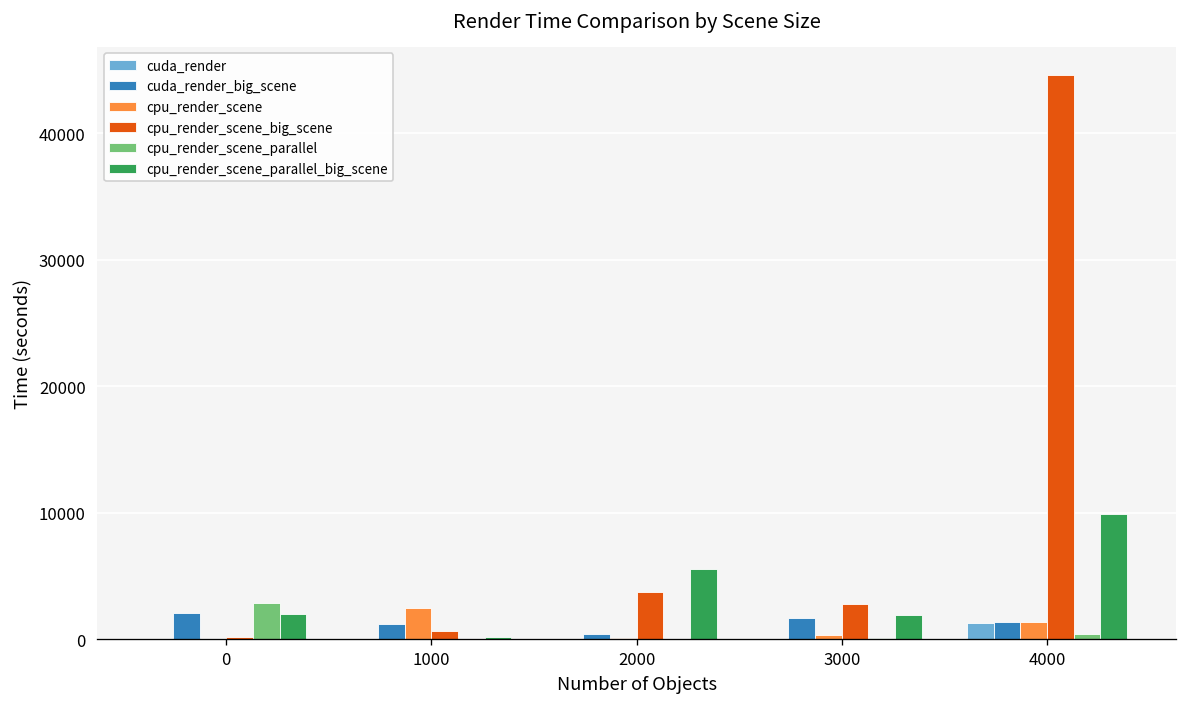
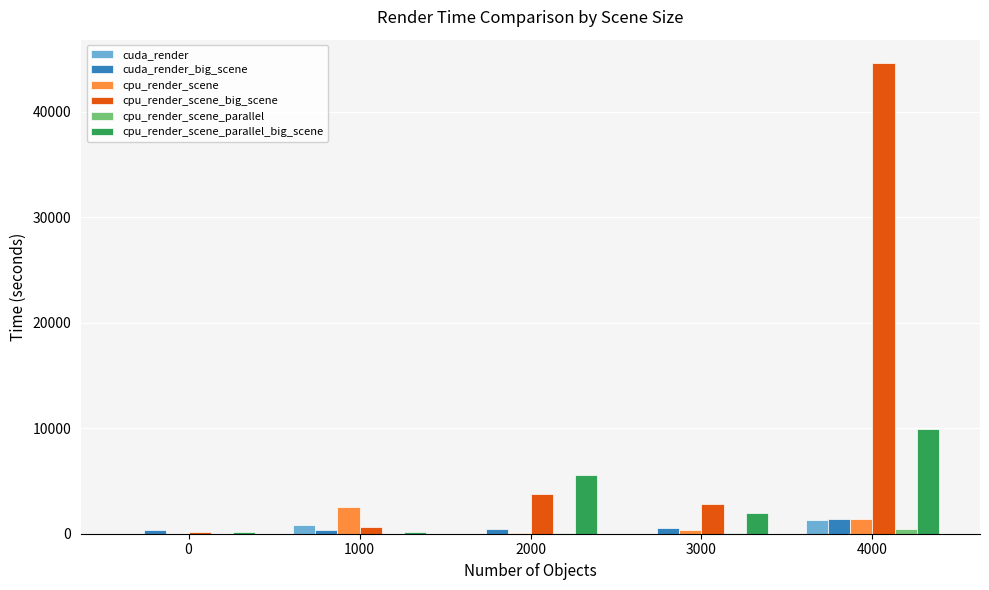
cuda_render_big_scene, 0: 2100 -> 300
cpu_render_scene_parallel, 0: 2900 -> 0
cpu_render_scene_parallel_big_scene, 0: 2100 -> 100
cuda_render, 1000: 0 -> 800
cuda_render_big_scene, 1000: 1200 -> 300
cuda_render_big_scene, 3000: 1700 -> 600
